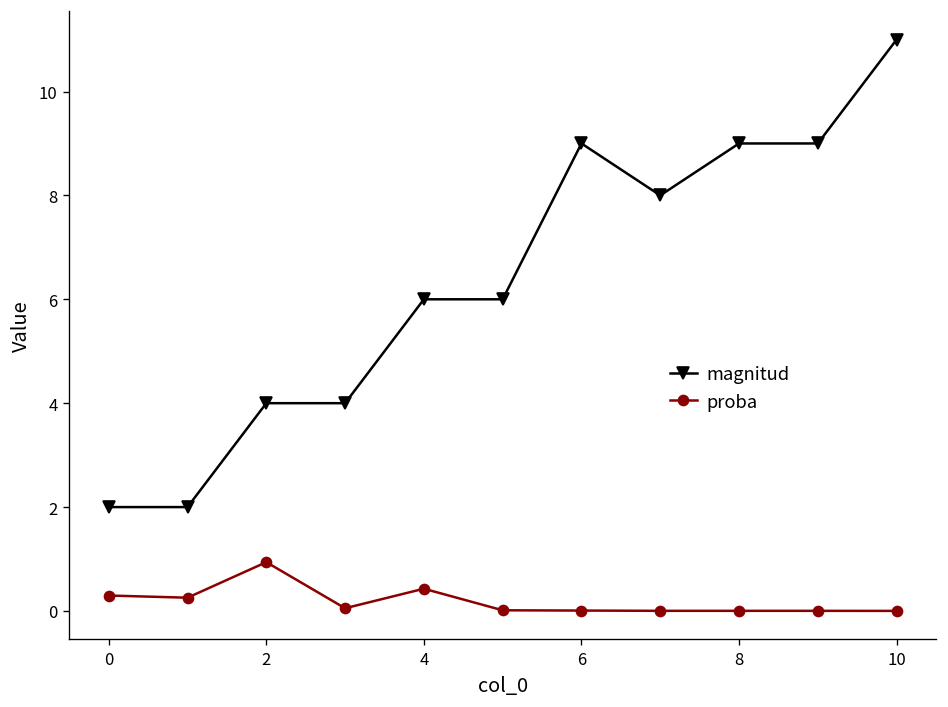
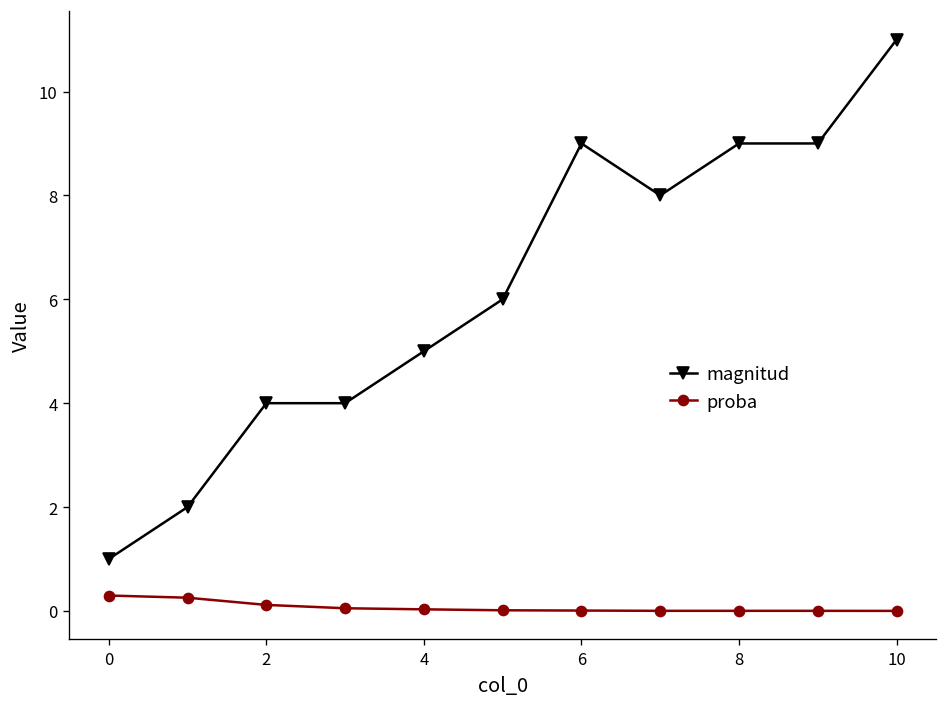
magnitud, 0: 2 -> 1
proba, 2: 0.9 -> 0.1
magnitud, 4: 6 -> 5
proba, 4: 0.4 -> 0.0
